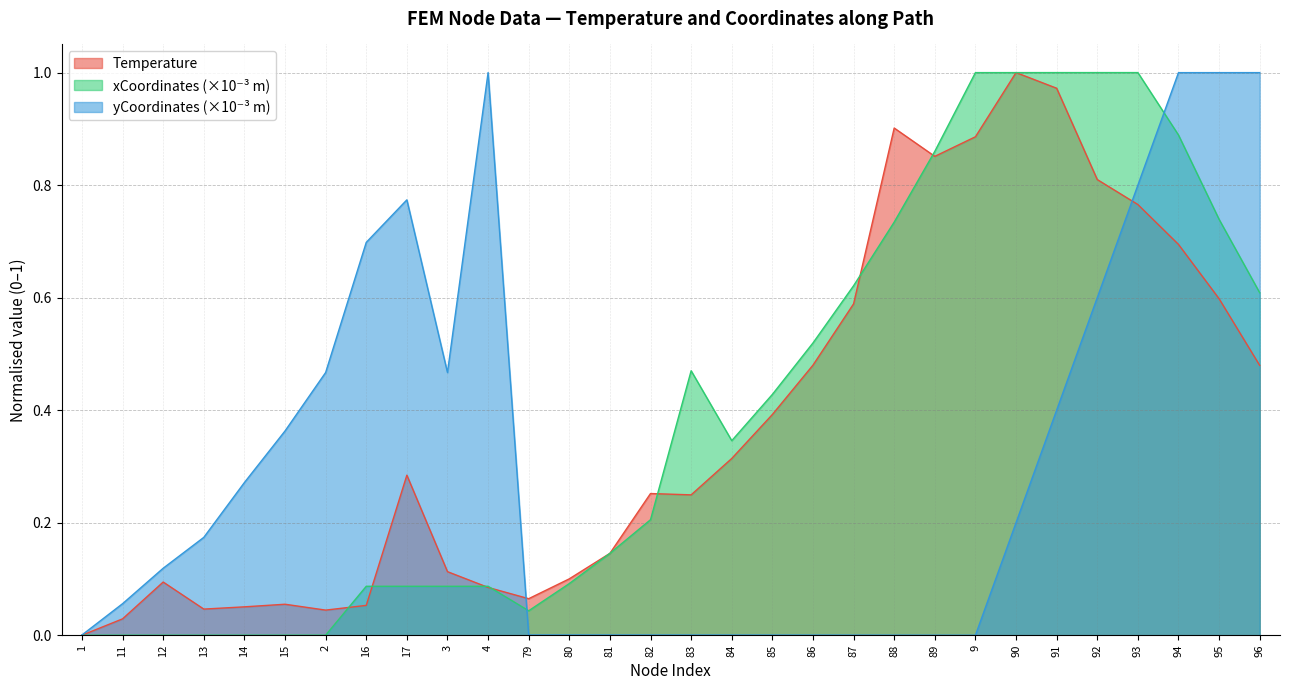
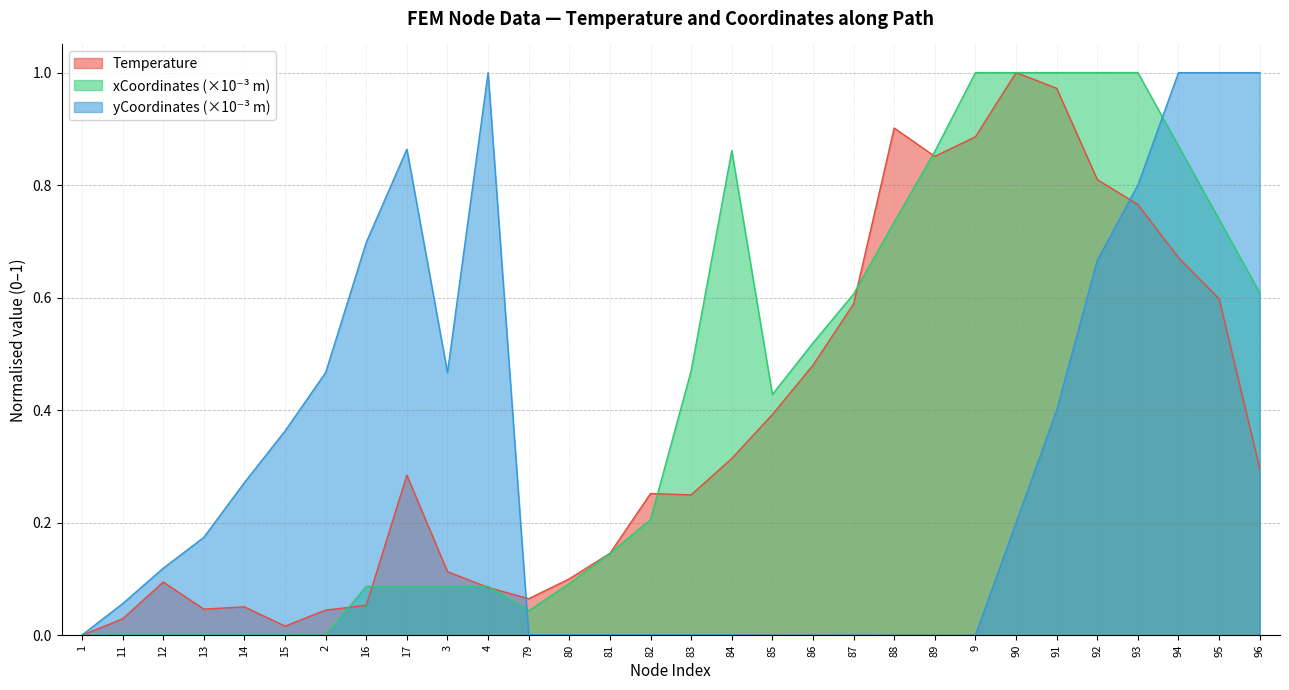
Temperature, 15: 0.06 -> 0.02
yCoordinates (×10⁻³ m), 17: 0.77 -> 0.86
xCoordinates (×10⁻³ m), 84: 0.35 -> 0.86
xCoordinates (×10⁻³ m), 87: 0.62 -> 0.61
yCoordinates (×10⁻³ m), 92: 0.60 -> 0.67
Temperature, 94: 0.69 -> 0.67
xCoordinates (×10⁻³ m), 94: 0.89 -> 0.87
Temperature, 96: 0.48 -> 0.30
